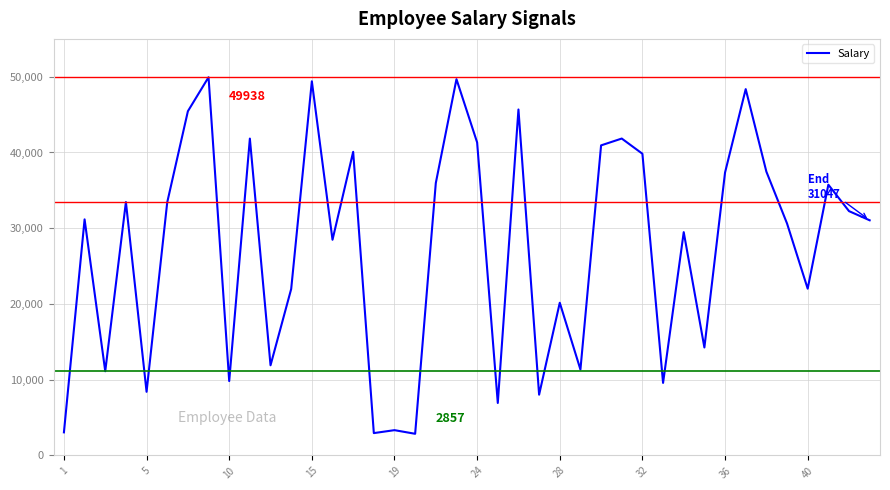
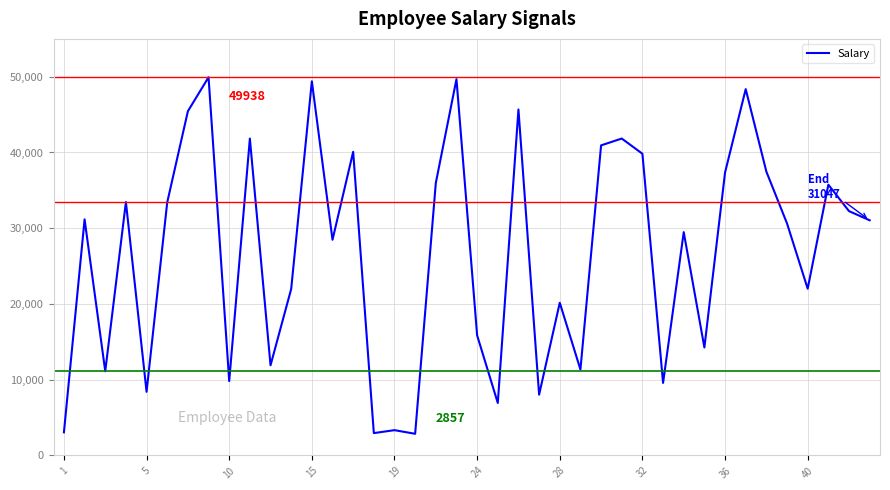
24: 41,000 -> 16,000
